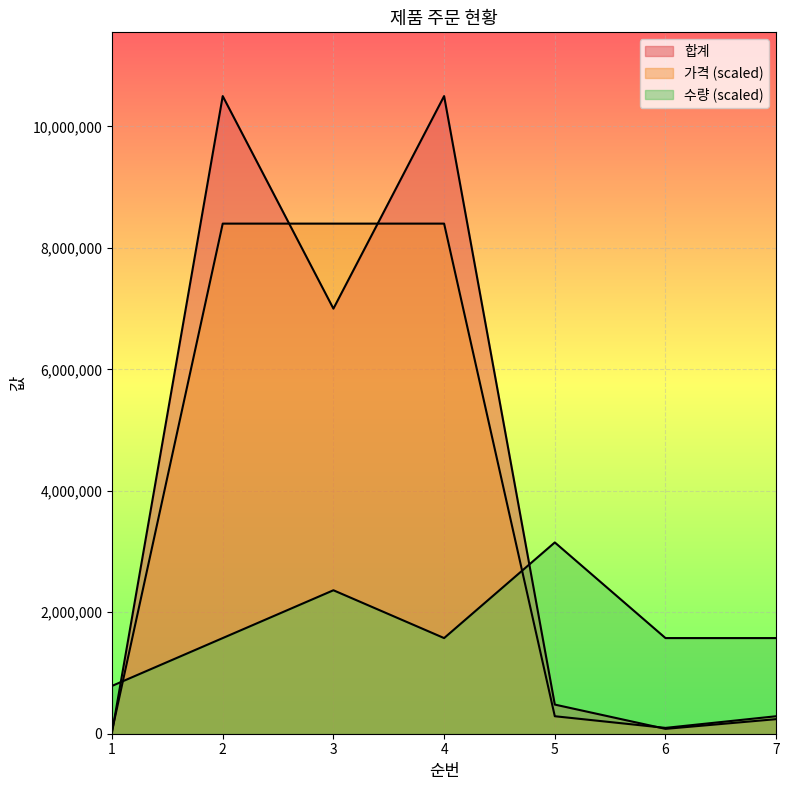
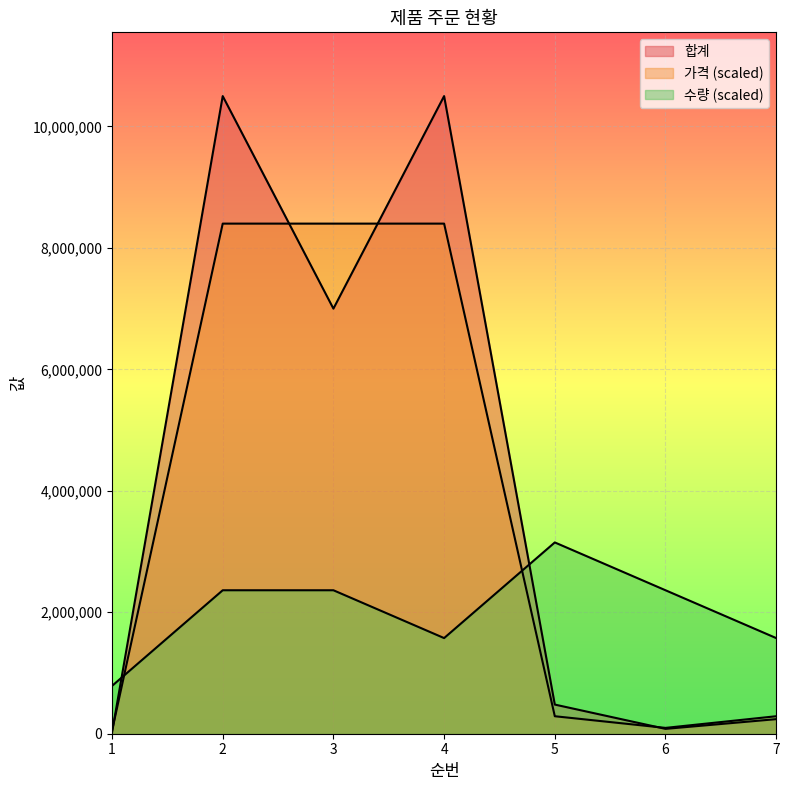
수량 (scaled), 2: 1,600,000 -> 2,400,000
수량 (scaled), 6: 1,600,000 -> 2,400,000
